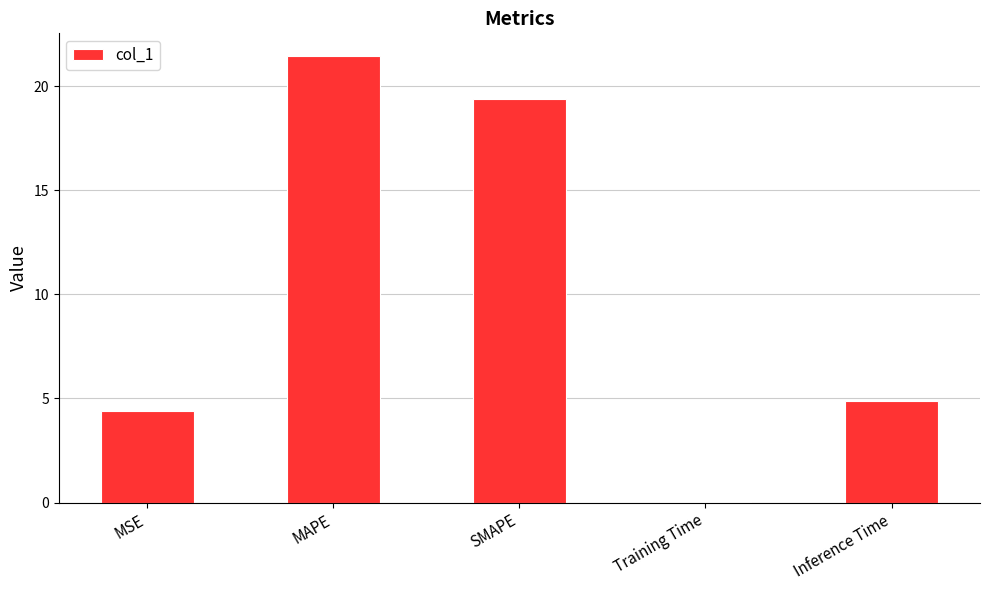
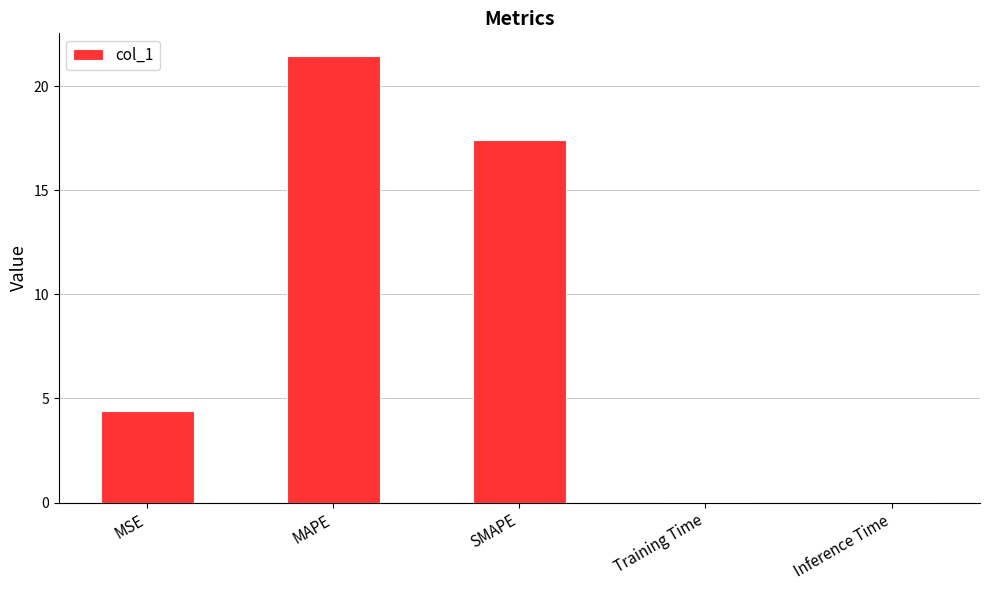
SMAPE: 19.4 -> 17.4
Inference Time: 4.9 -> 0.0
